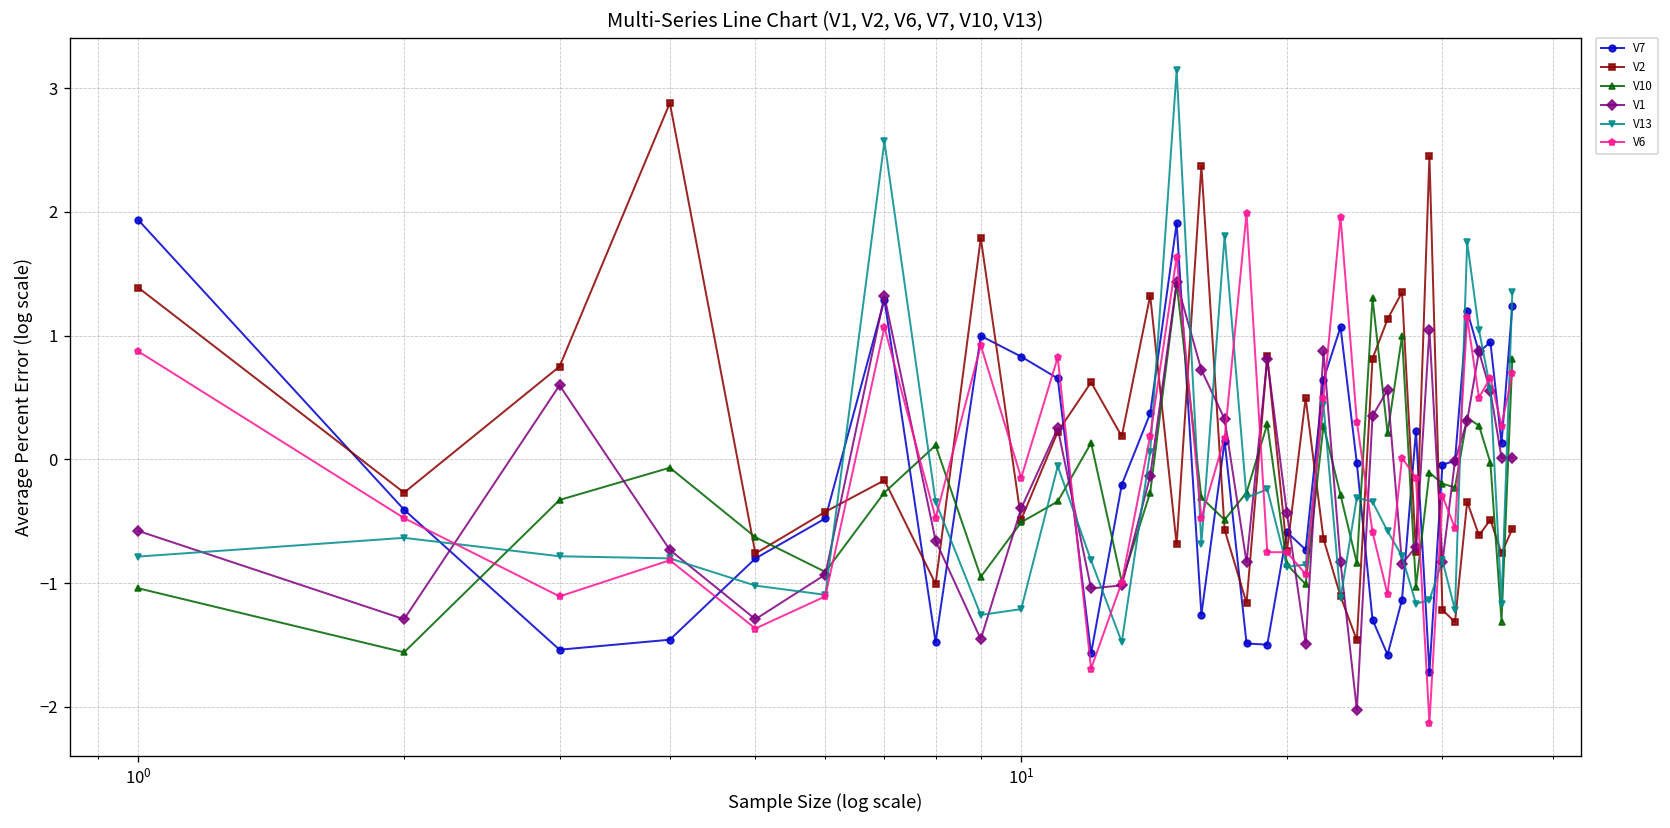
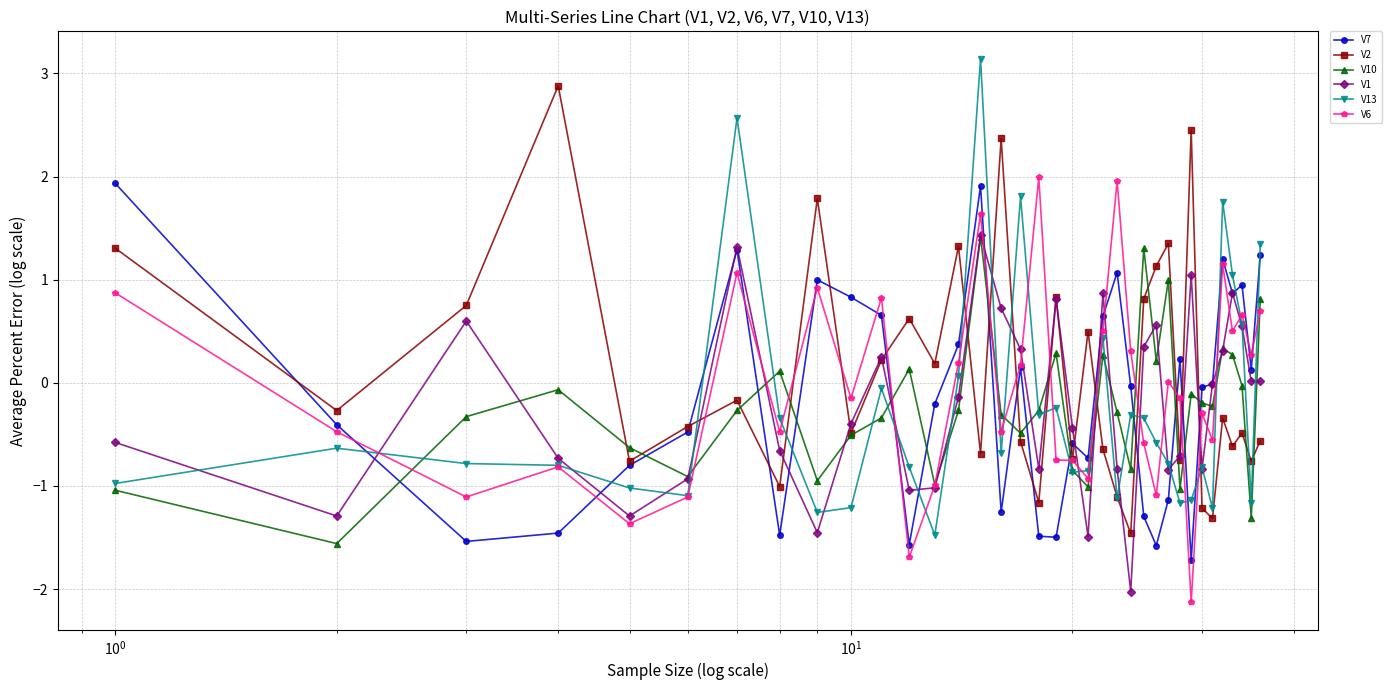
V2, 10^0: 1.39 -> 1.31
V13, 10^0: -0.79 -> -0.98
